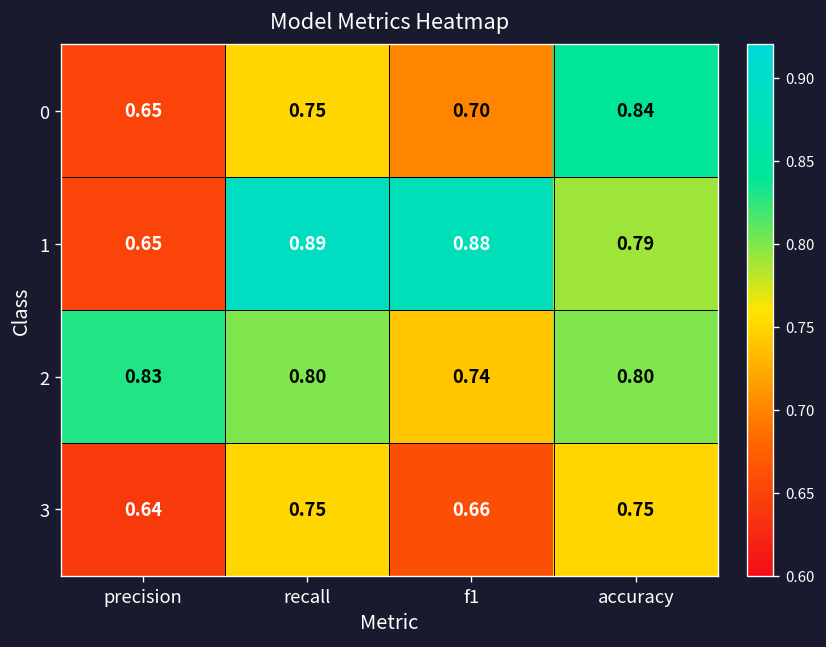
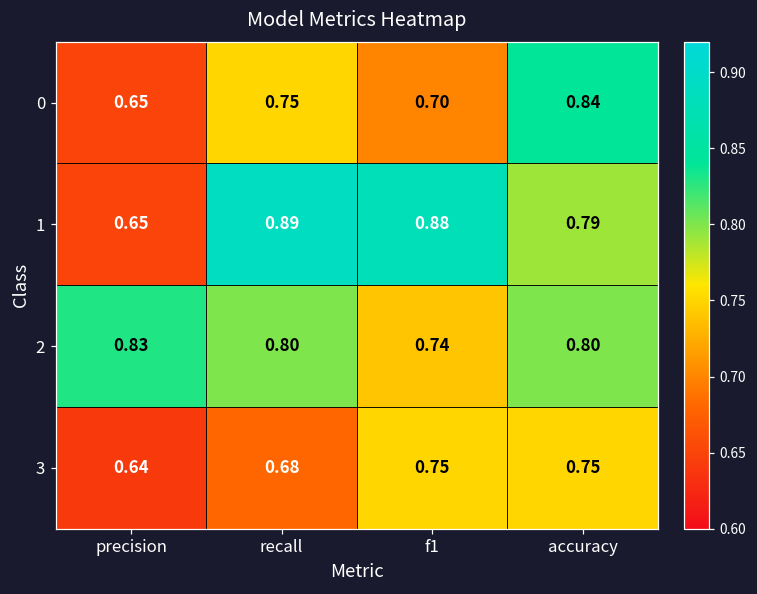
3, recall: 0.75 -> 0.68
3, f1: 0.66 -> 0.75
